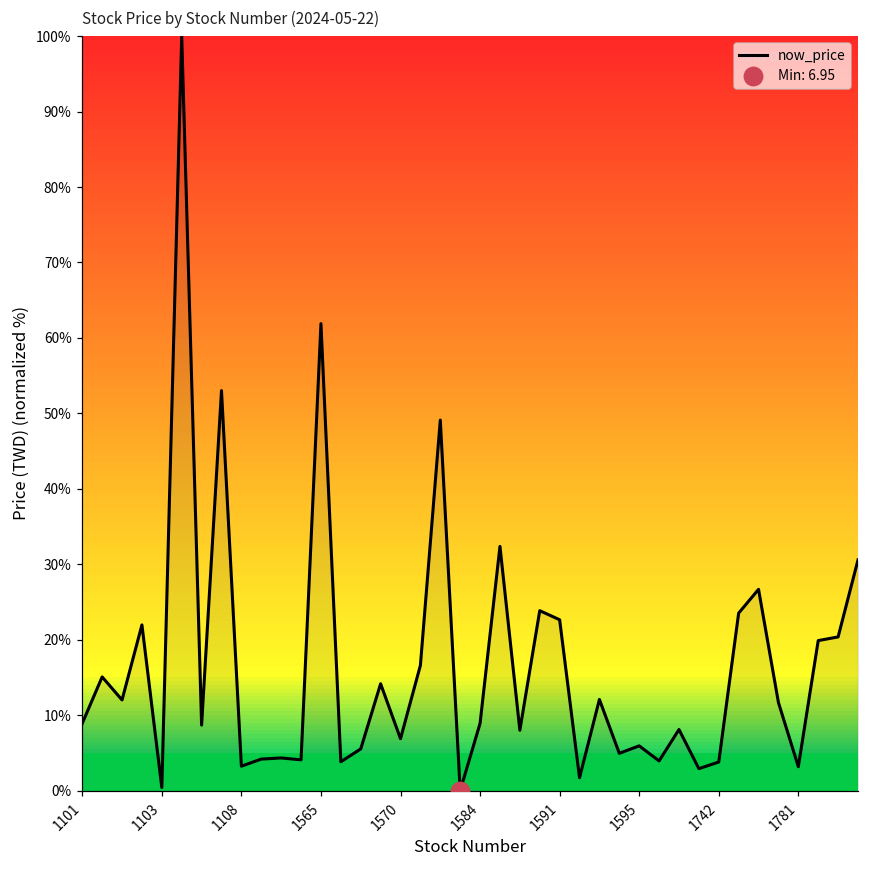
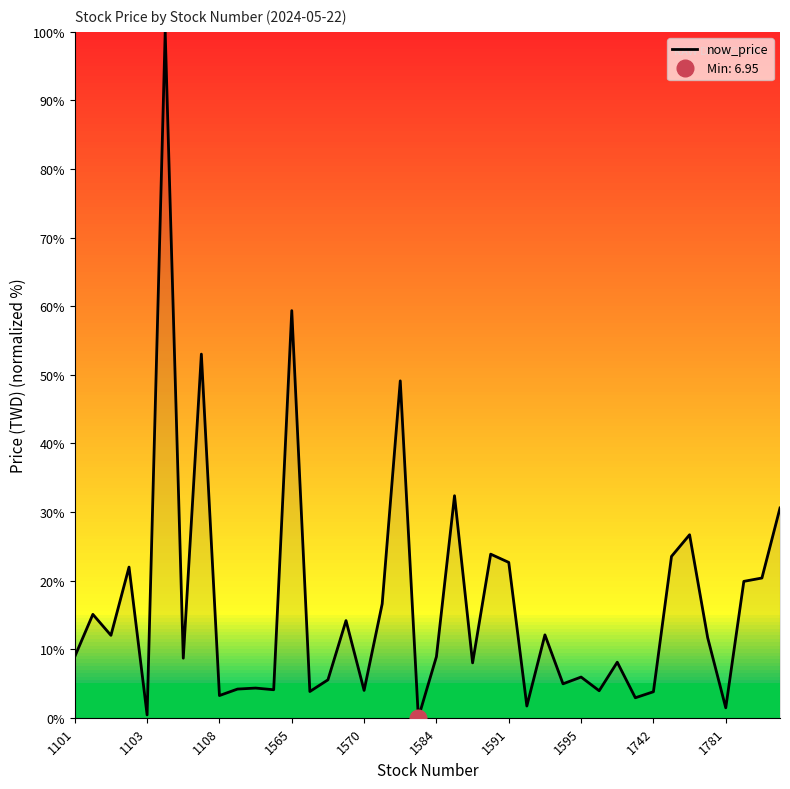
now_price, 1565: 62% -> 59%
now_price, 1570: 7% -> 4%
now_price, 1781: 3% -> 1%
